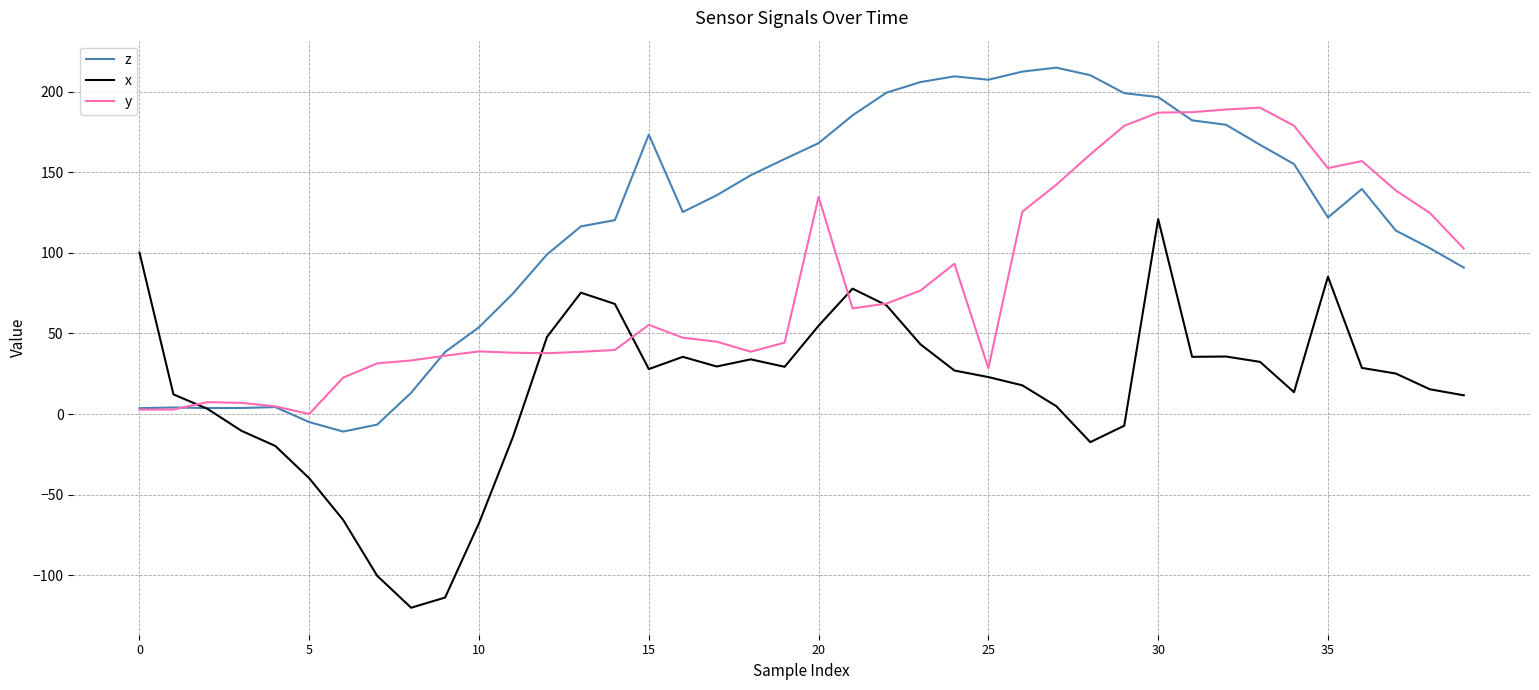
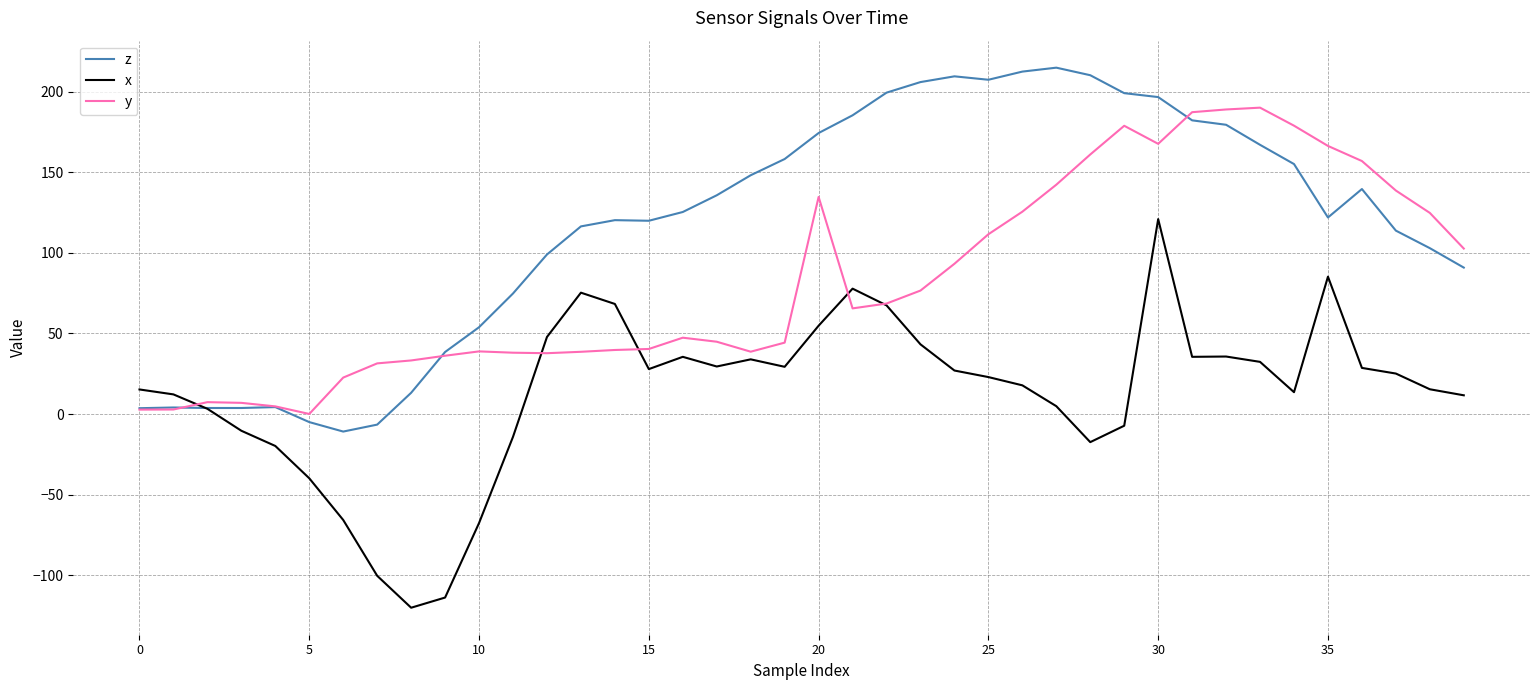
x, 0: 100 -> 15
z, 15: 173 -> 120
y, 15: 55 -> 40
z, 20: 168 -> 174
y, 25: 28 -> 112
y, 30: 187 -> 168
y, 35: 153 -> 166
